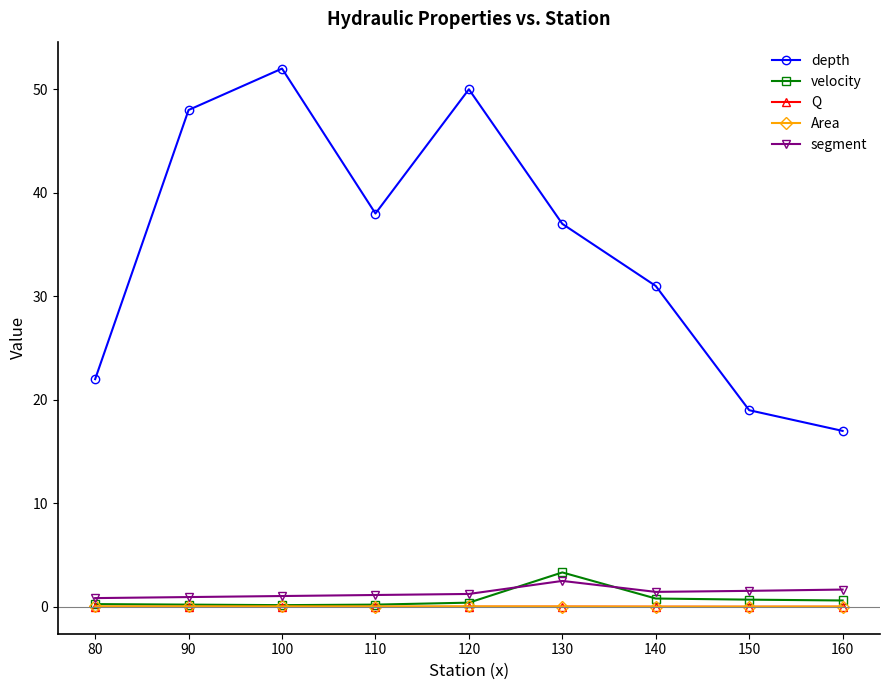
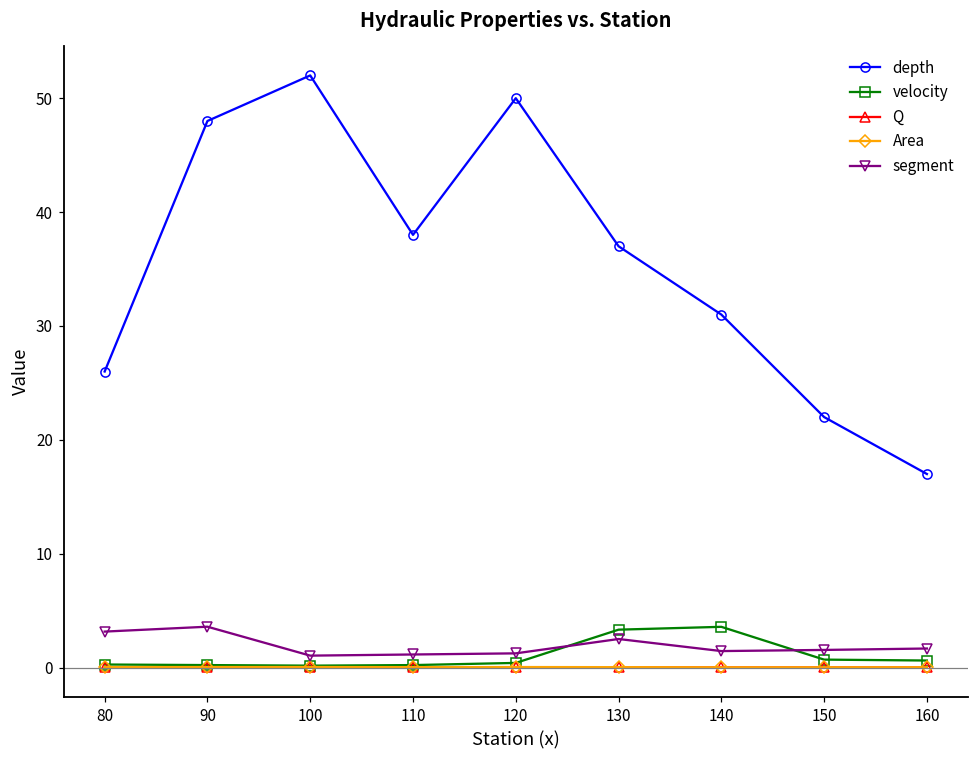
depth, 80: 22 -> 26
segment, 80: 0.9 -> 3.2
segment, 90: 1.0 -> 3.6
velocity, 140: 0.8 -> 3.6
depth, 150: 19 -> 22
